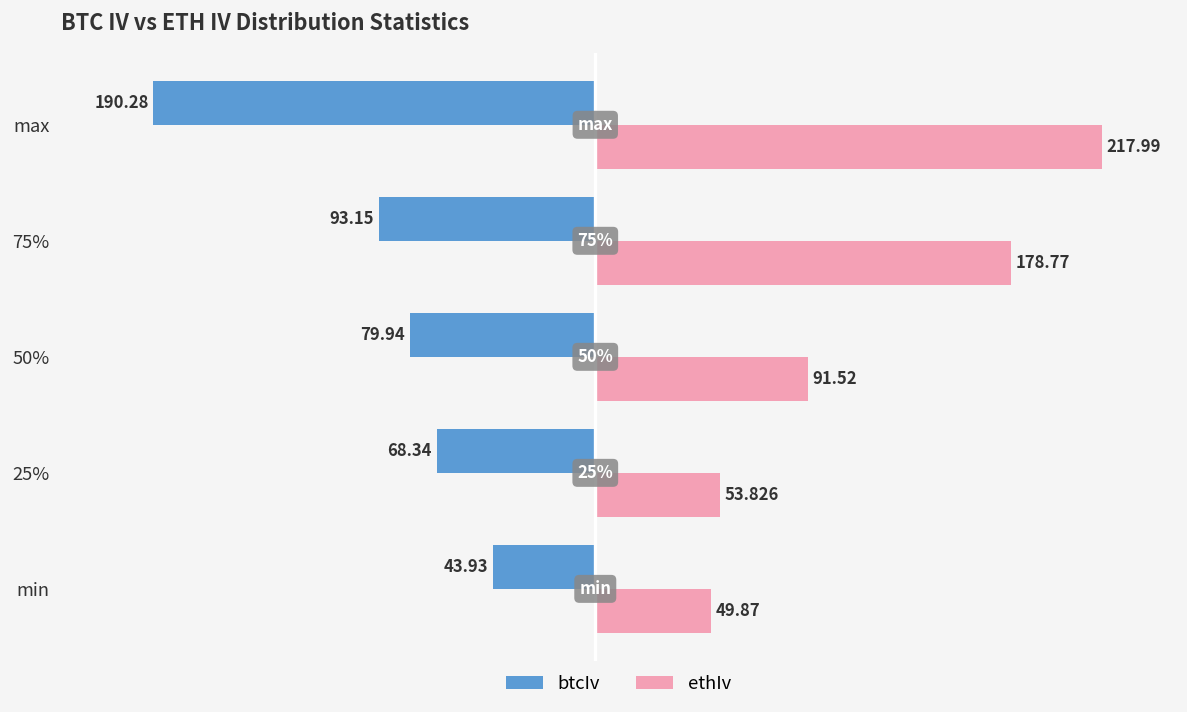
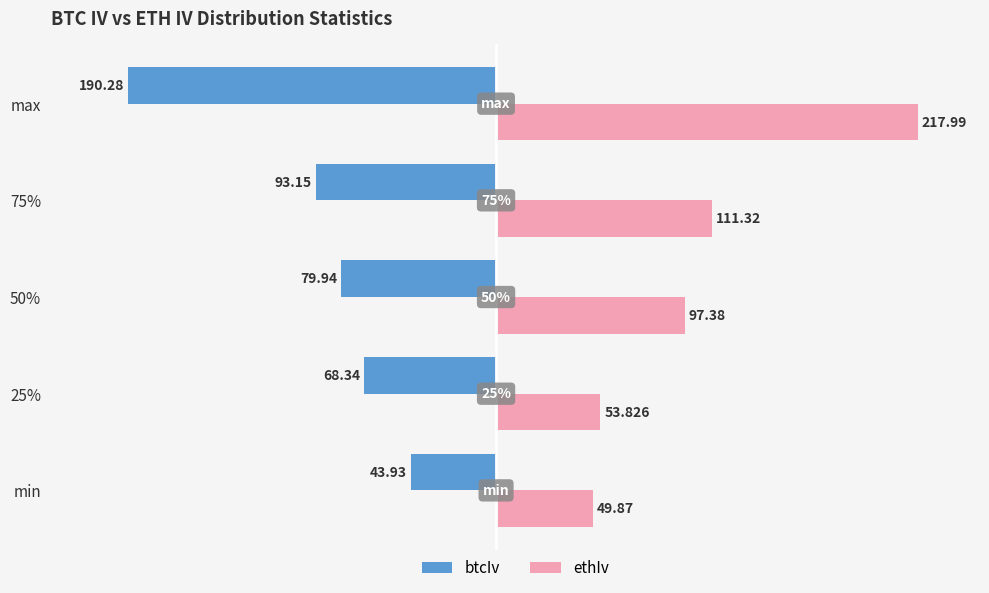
ethIv, 75%: 178.77 -> 111.32
ethIv, 50%: 91.52 -> 97.38
